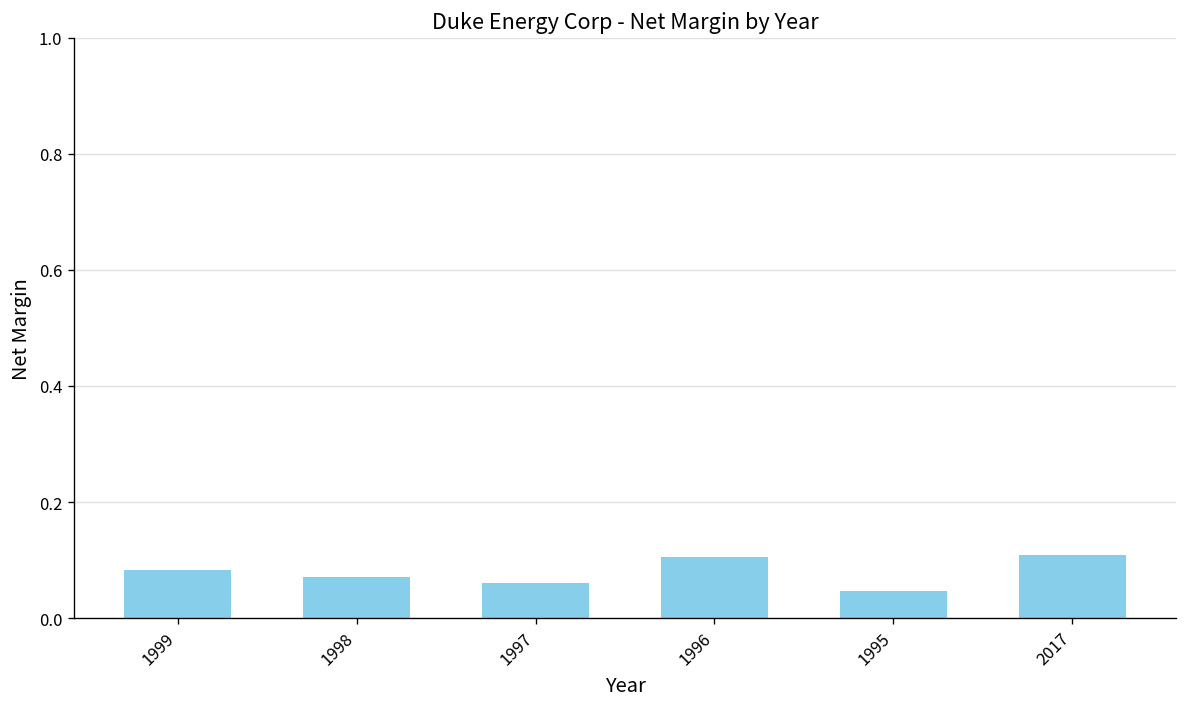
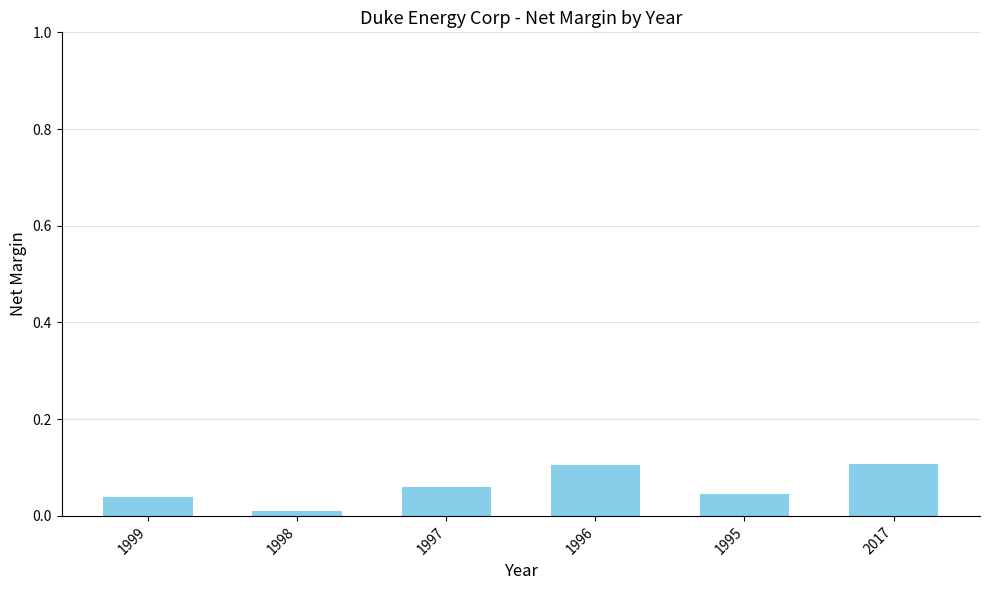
1999: 0.08 -> 0.04
1998: 0.07 -> 0.01
